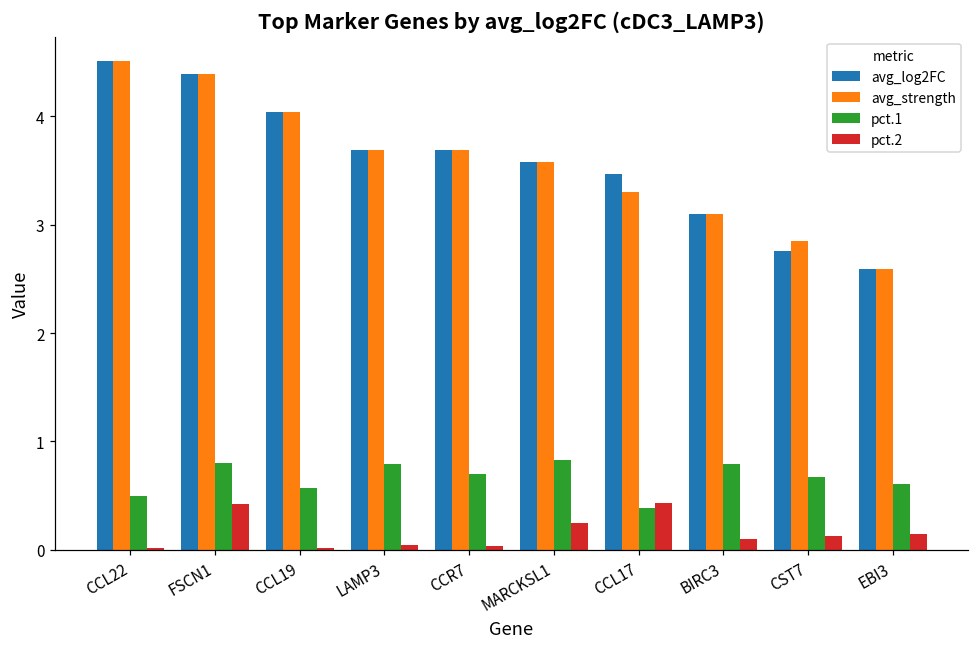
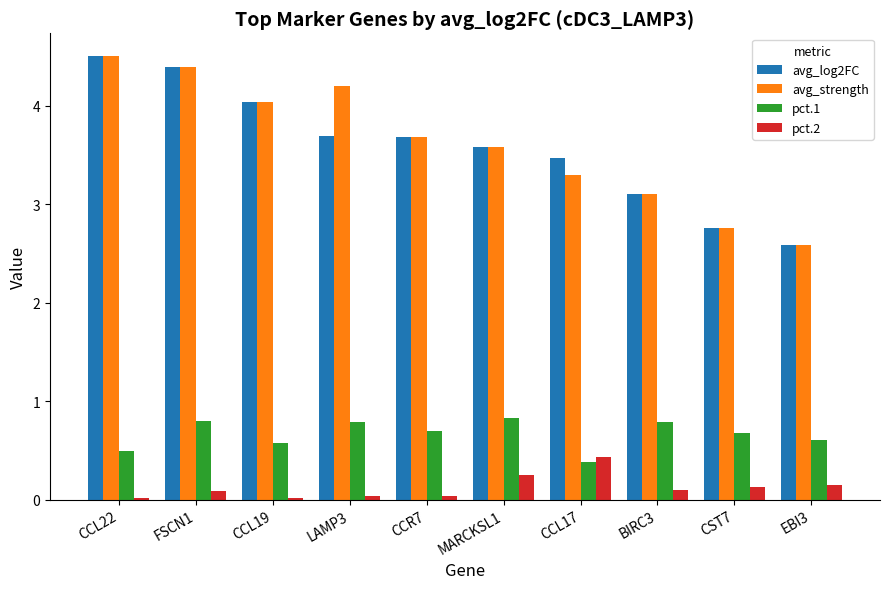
pct.2, FSCN1: 0.4 -> 0.1
avg_strength, LAMP3: 3.7 -> 4.2
avg_strength, CST7: 2.85 -> 2.76
